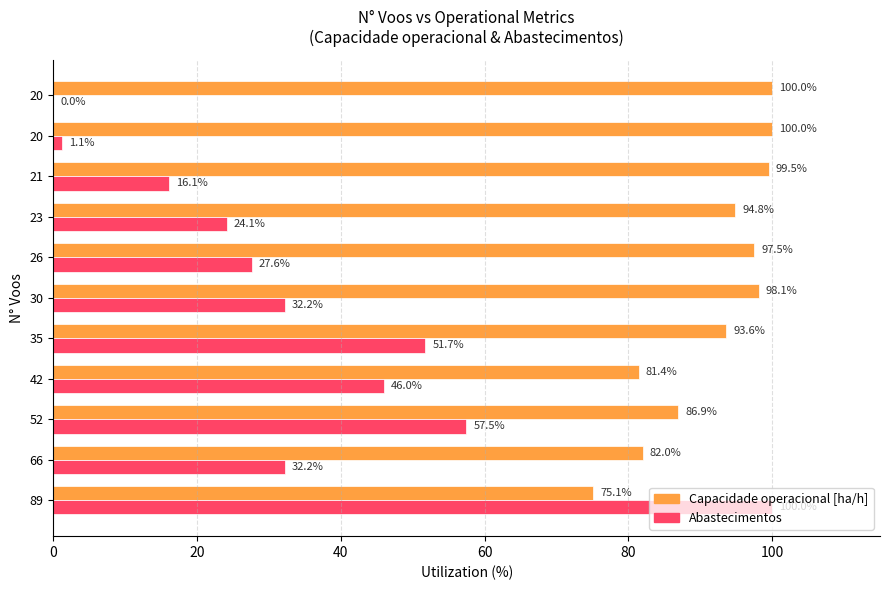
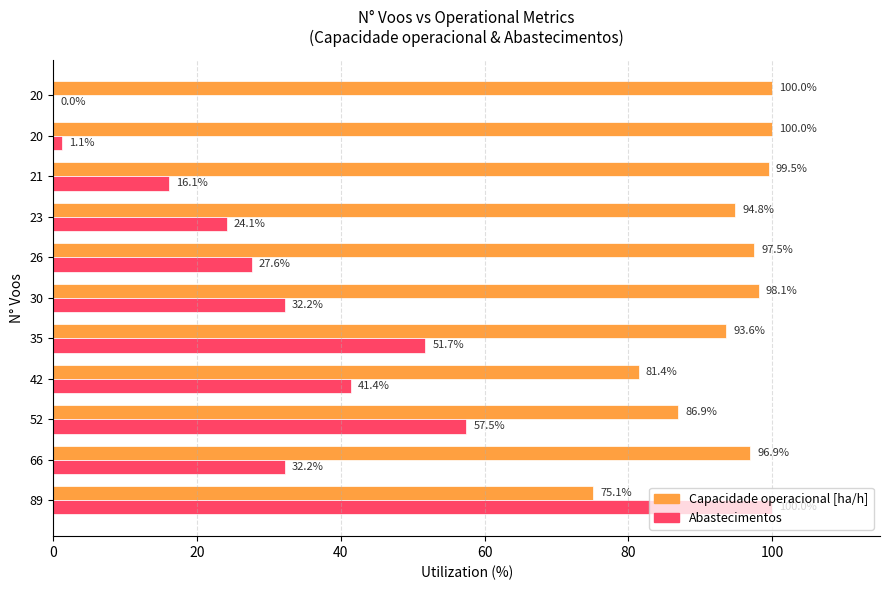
Abastecimentos, 42: 46.0% -> 41.4%
Capacidade operacional [ha/h], 66: 82.0% -> 96.9%
